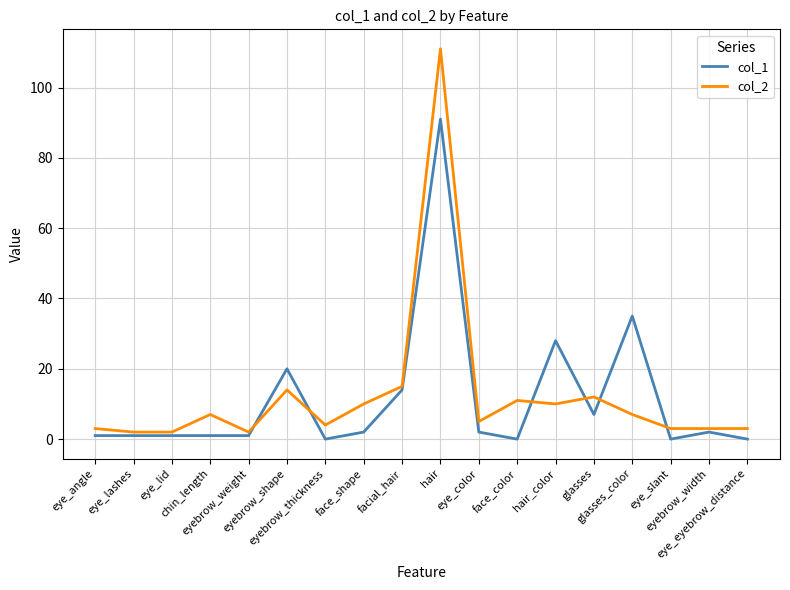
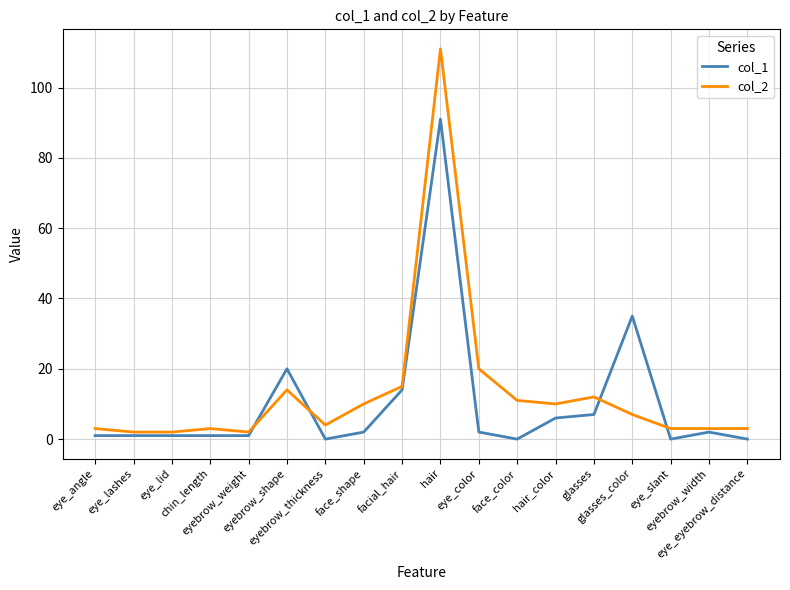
col_2, chin_length: 7 -> 3
col_2, eye_color: 5 -> 20
col_1, hair_color: 28 -> 6
